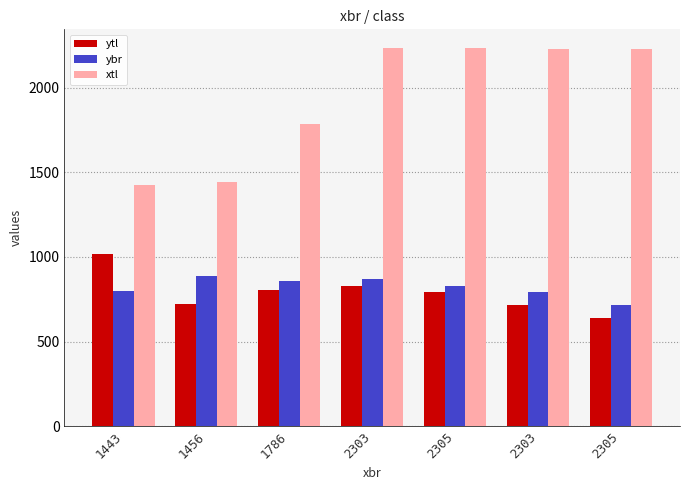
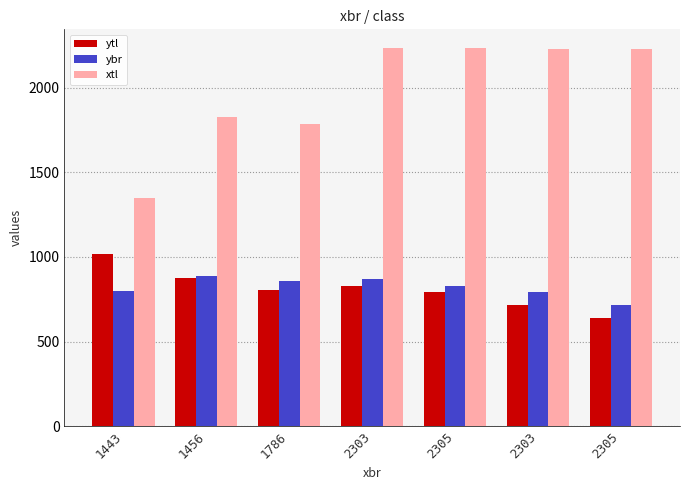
xtl, 1443: 1420 -> 1350
ytl, 1456: 720 -> 870
xtl, 1456: 1440 -> 1820
